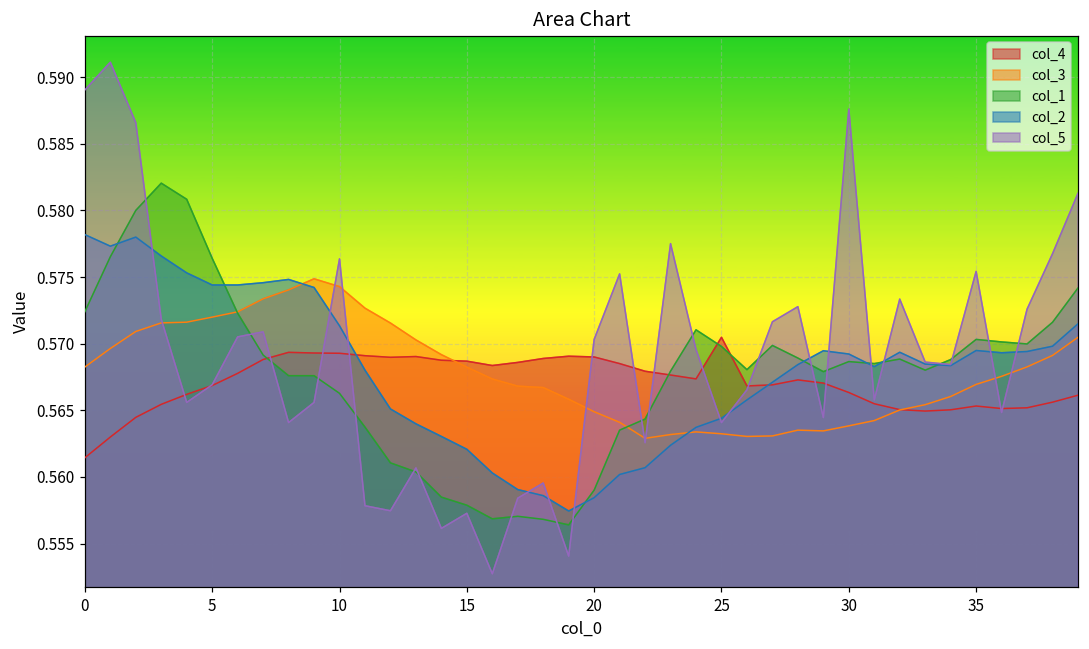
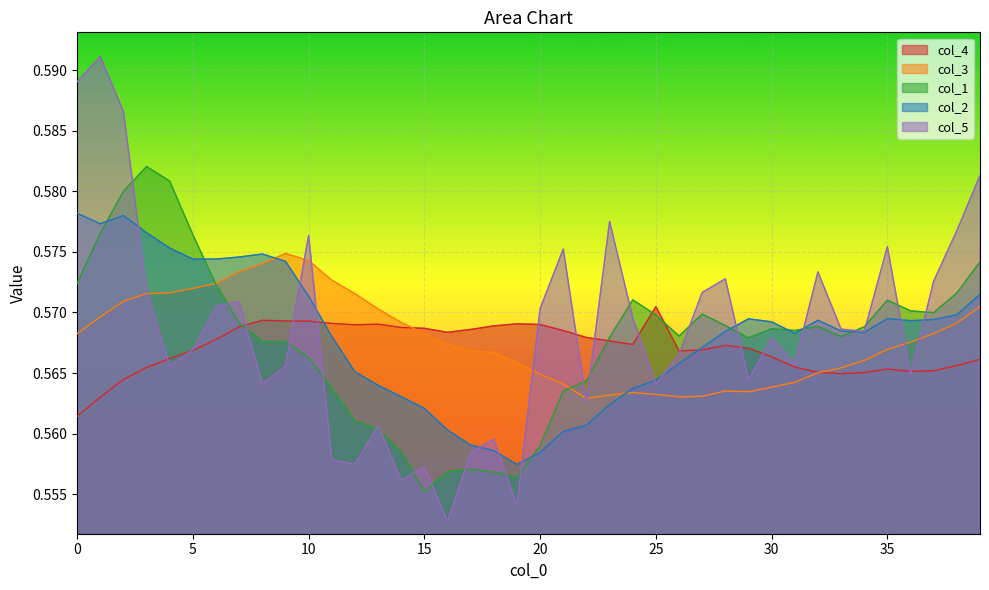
col_1, 15: 0.5579 -> 0.5552
col_5, 30: 0.5876 -> 0.5679
col_1, 35: 0.5703 -> 0.5710
